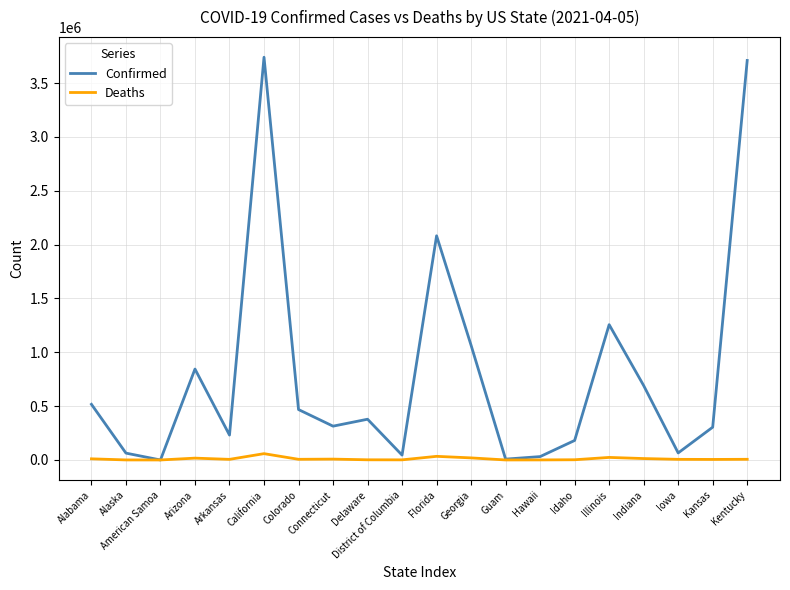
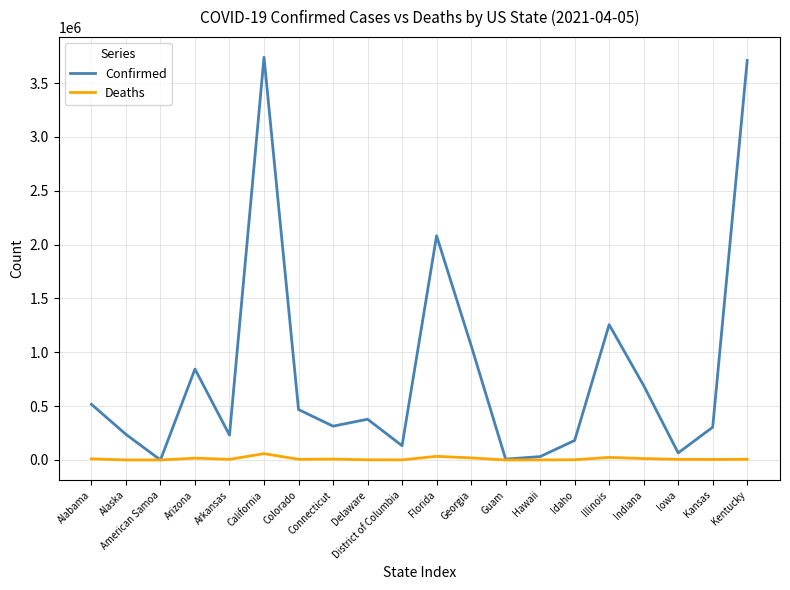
Confirmed, Alaska: 60000 -> 240000
Confirmed, District of Columbia: 50000 -> 130000
